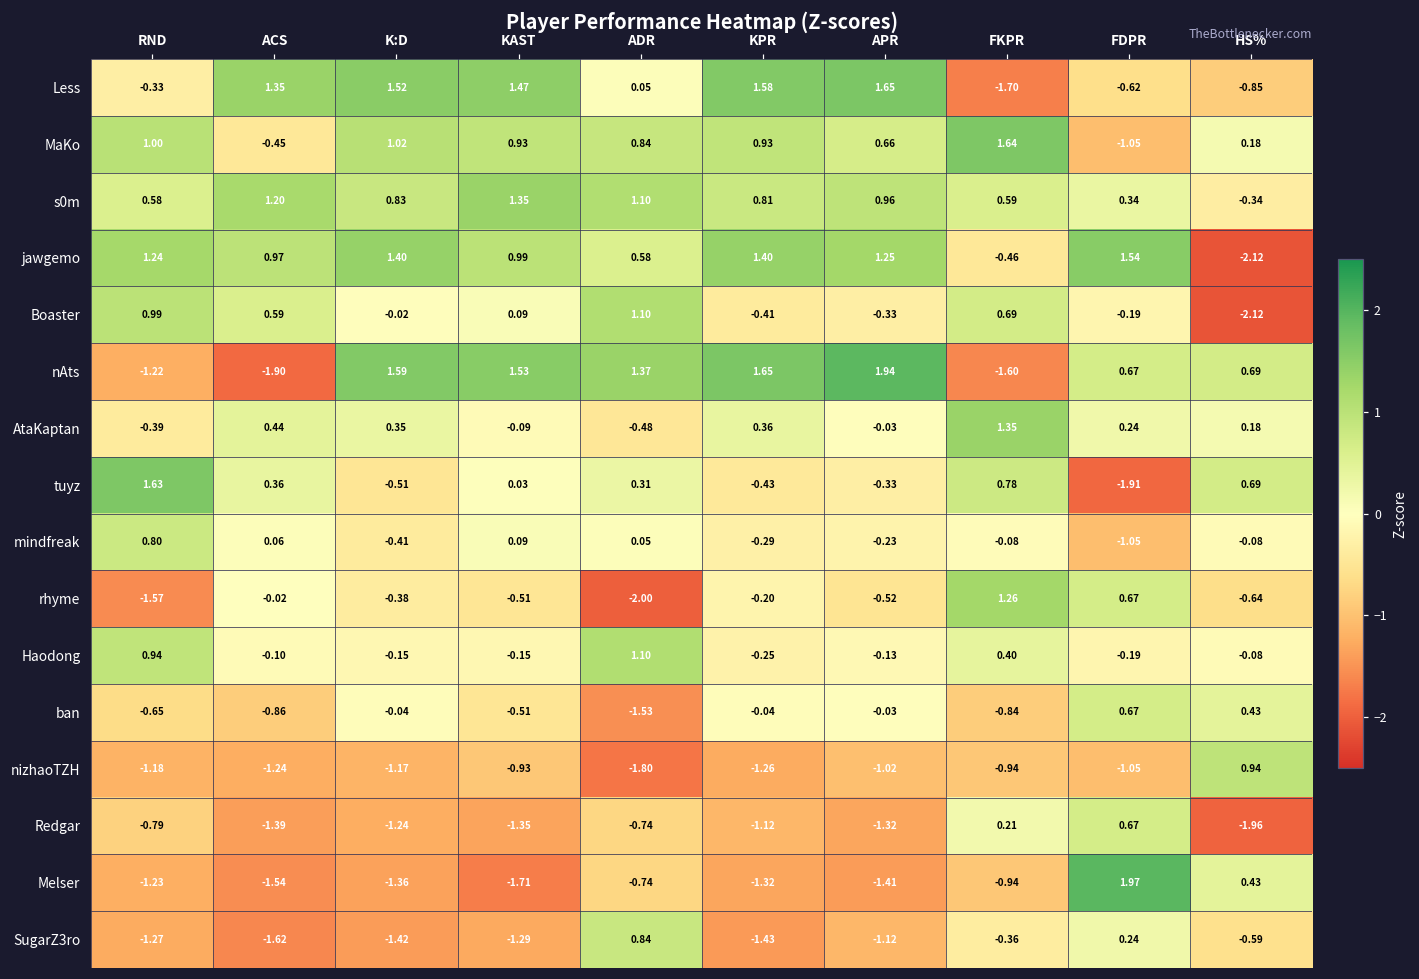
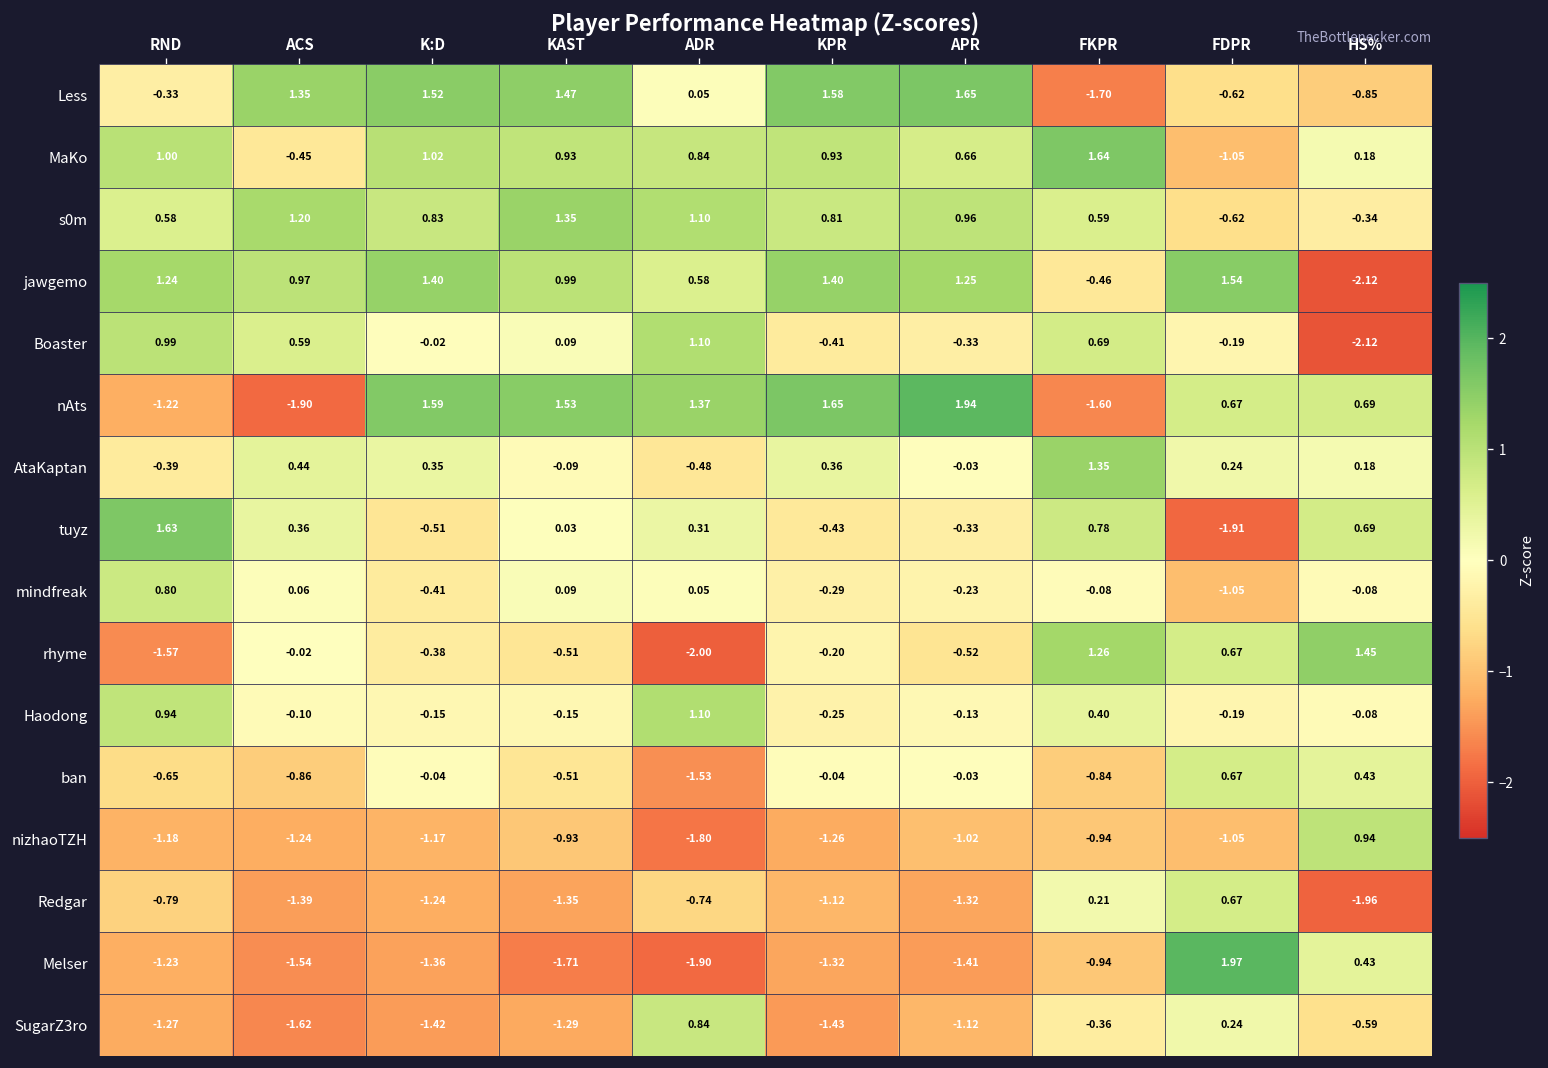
s0m, FDPR: 0.34 -> -0.62
rhyme, HS%: -0.64 -> 1.45
Melser, ADR: -0.74 -> -1.90
